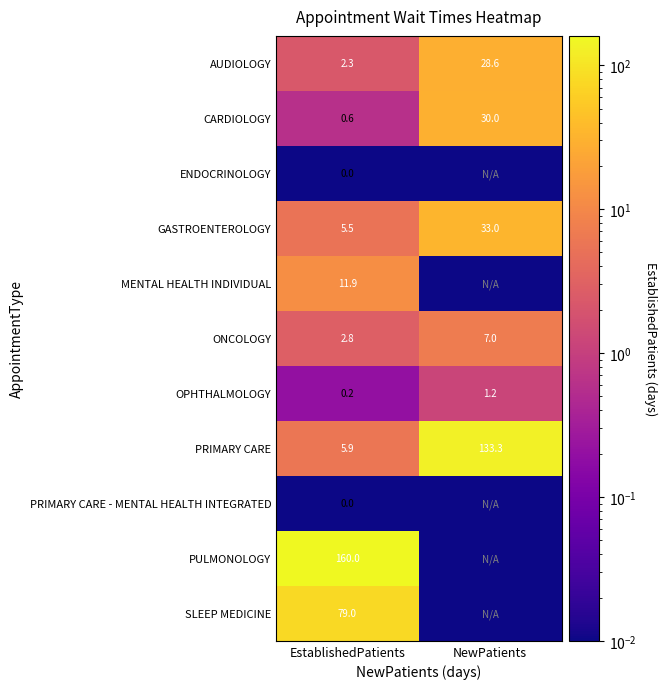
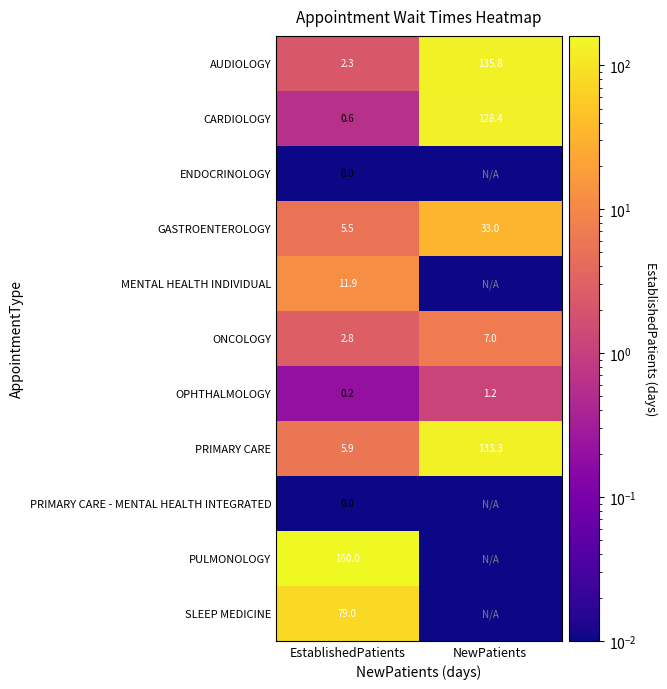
AUDIOLOGY, NewPatients: 28.6 -> 135.8
CARDIOLOGY, NewPatients: 30.0 -> 128.4
